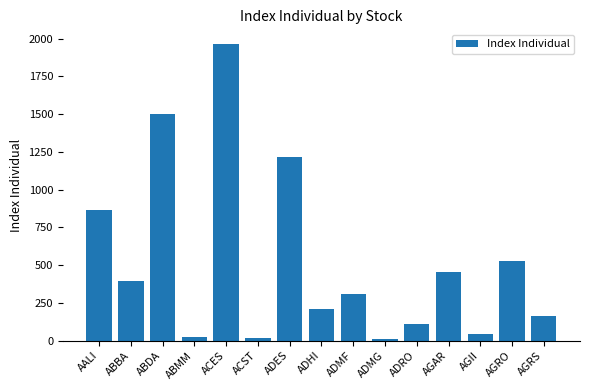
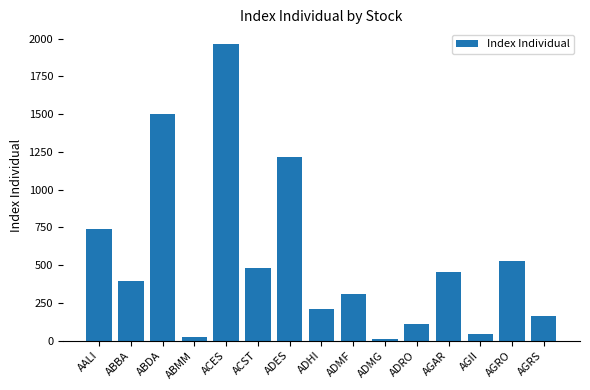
AALI: 870 -> 740
ACST: 10 -> 480
